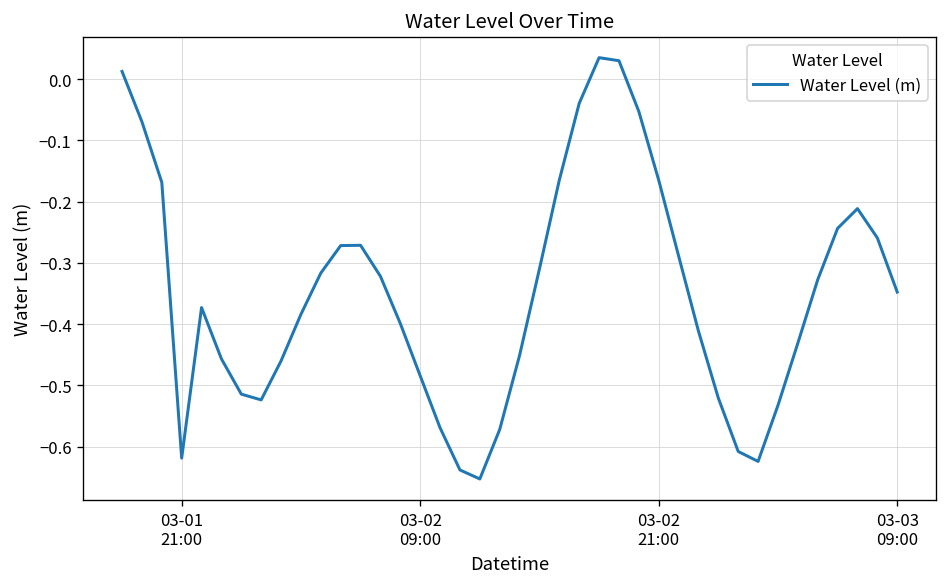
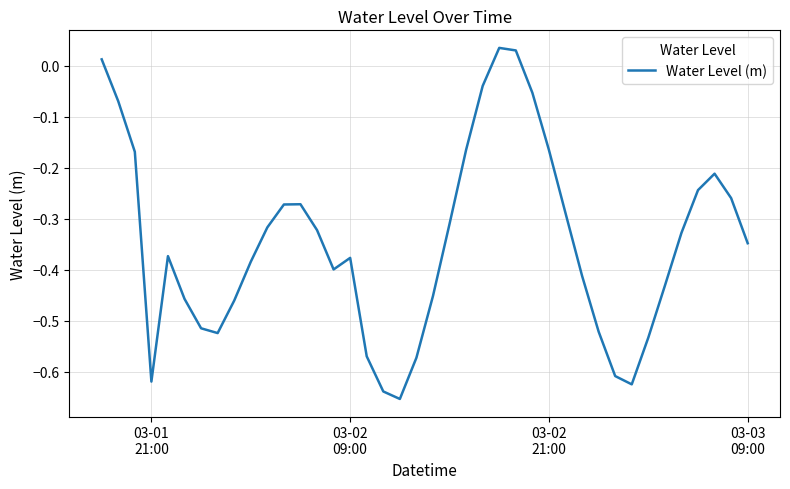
03-02 09:00: -0.48 -> -0.38
